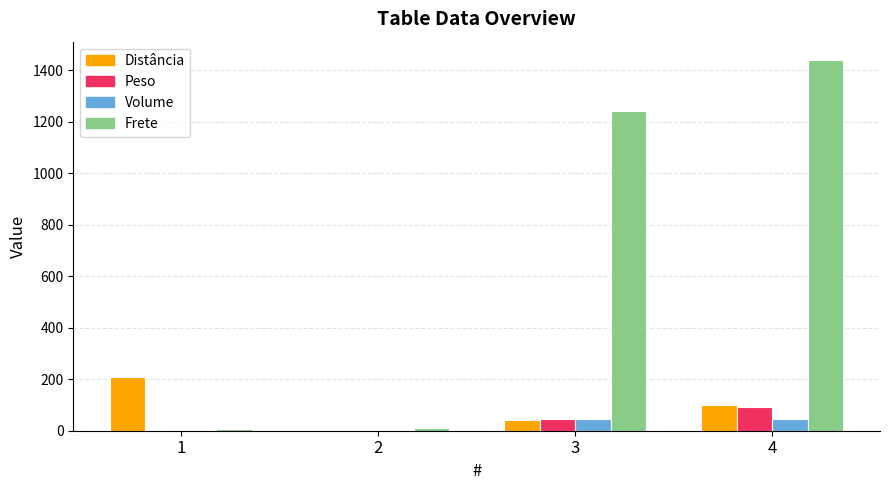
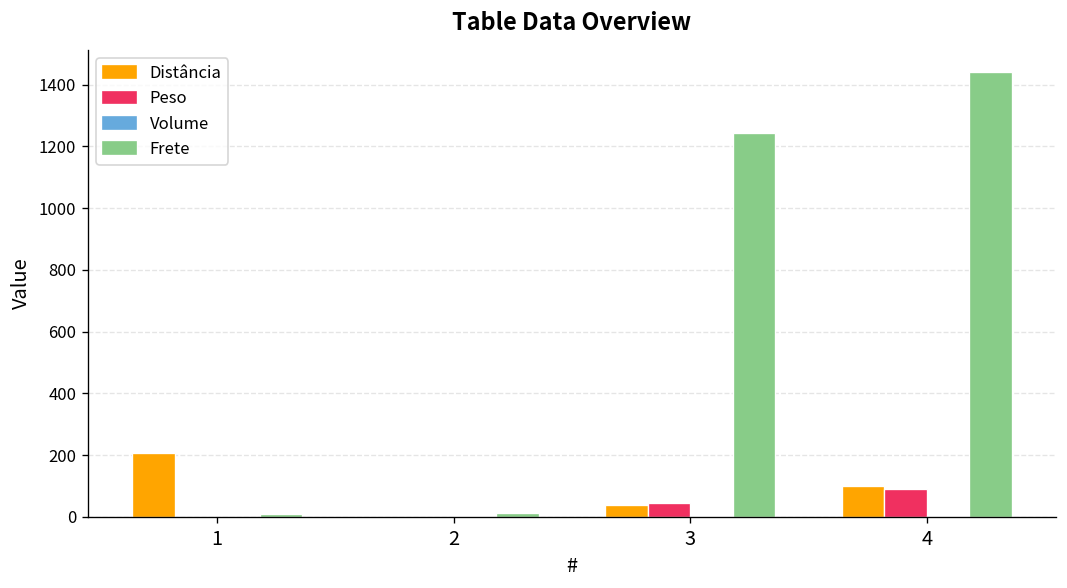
Volume, 3: 40 -> 0
Volume, 4: 50 -> 0
